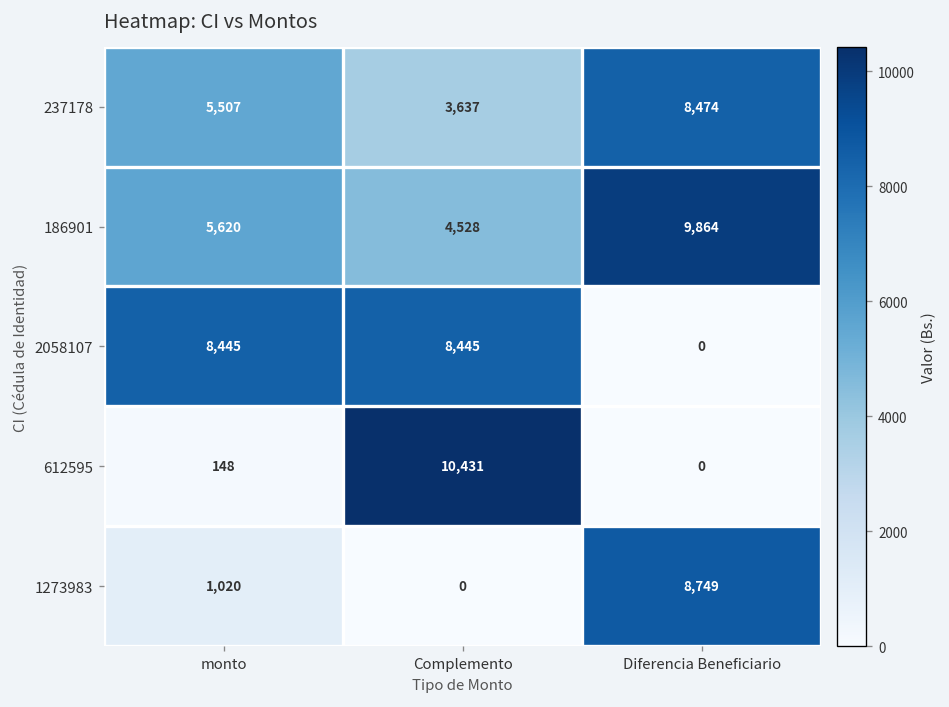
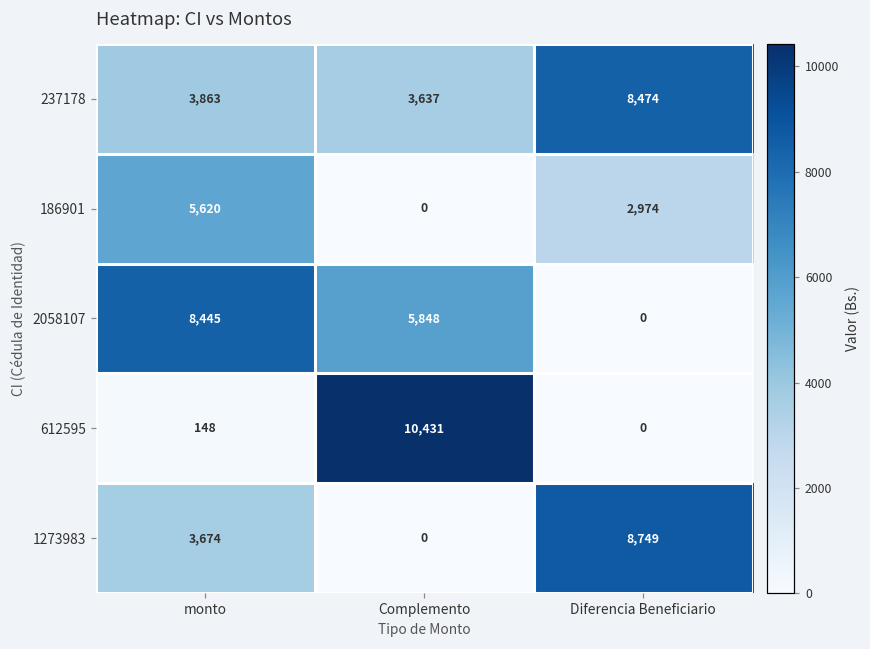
237178, monto: 5,507 -> 3,863
186901, Complemento: 4,528 -> 0
186901, Diferencia Beneficiario: 9,864 -> 2,974
2058107, Complemento: 8,445 -> 5,848
1273983, monto: 1,020 -> 3,674
